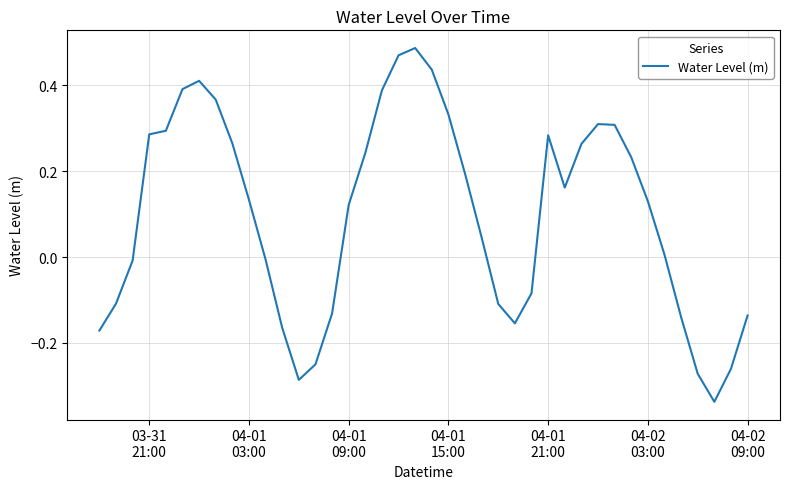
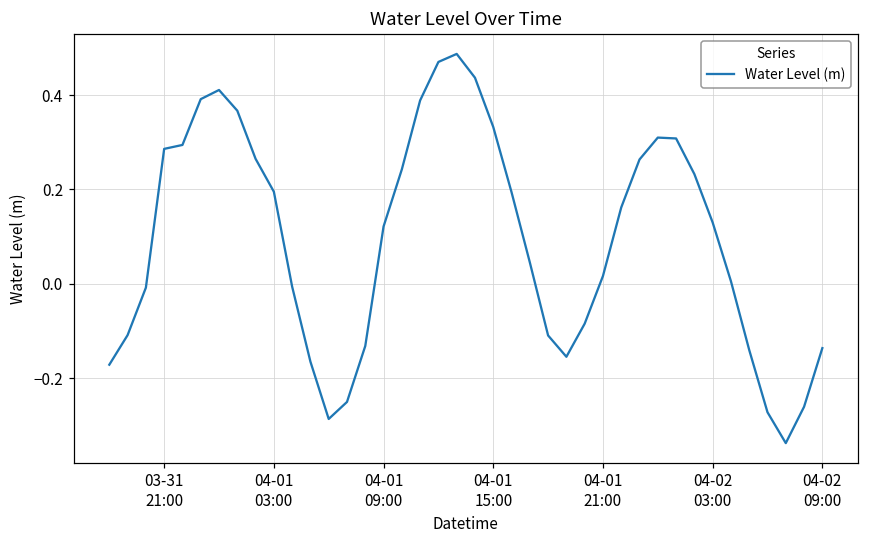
04-01 03:00: 0.13 -> 0.20
04-01 21:00: 0.28 -> 0.02
